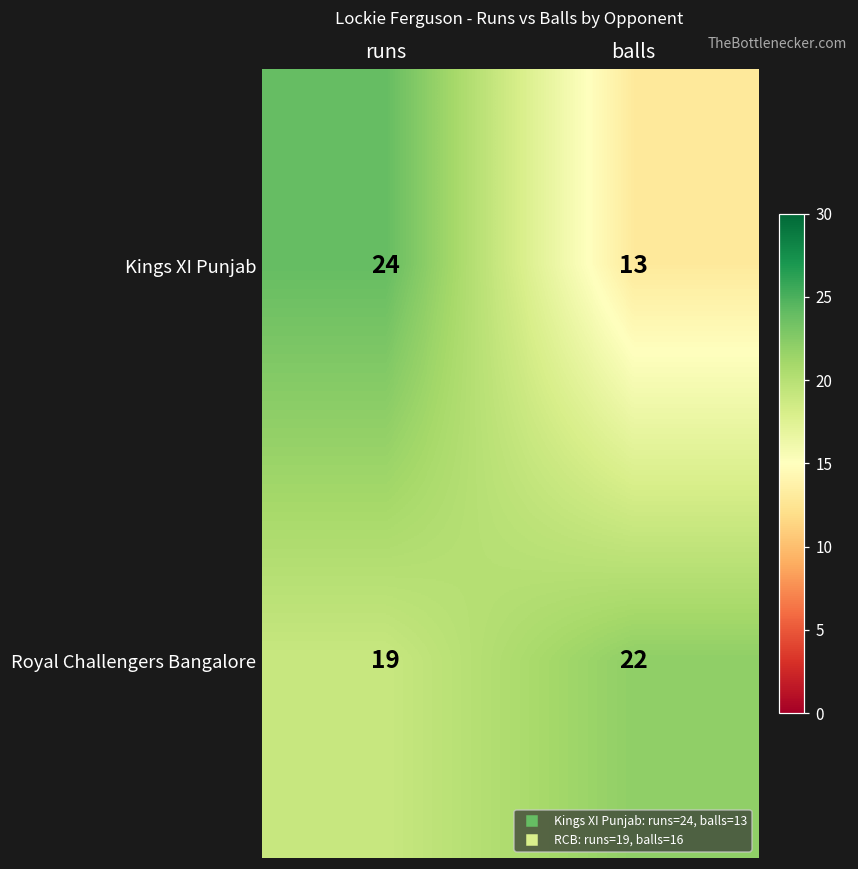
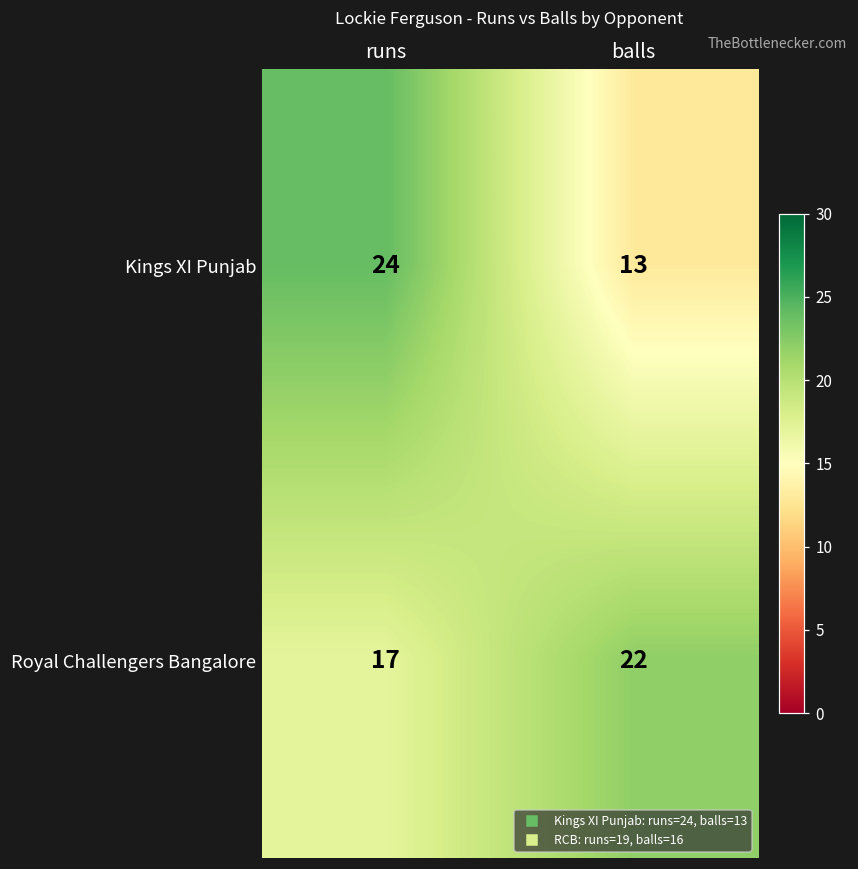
Royal Challengers Bangalore, runs: 19 -> 17
